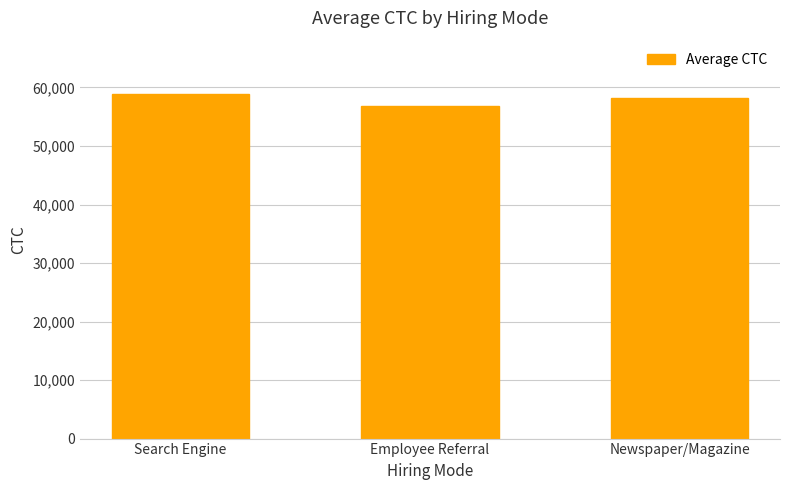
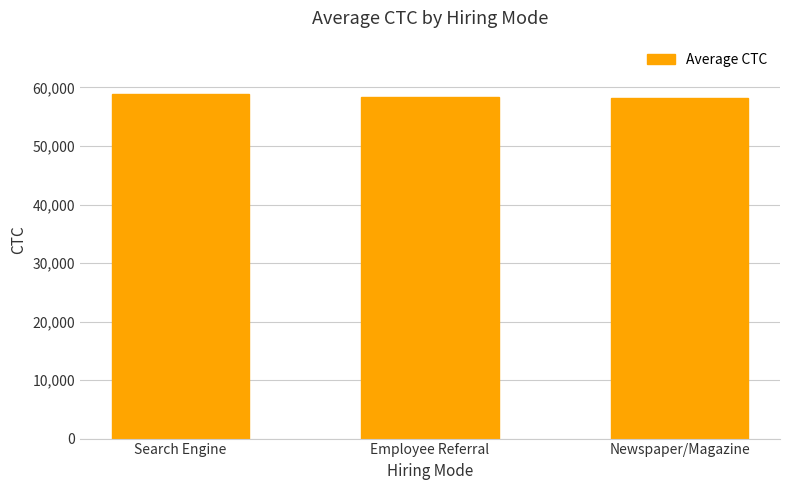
Employee Referral: 57,000 -> 58,000
